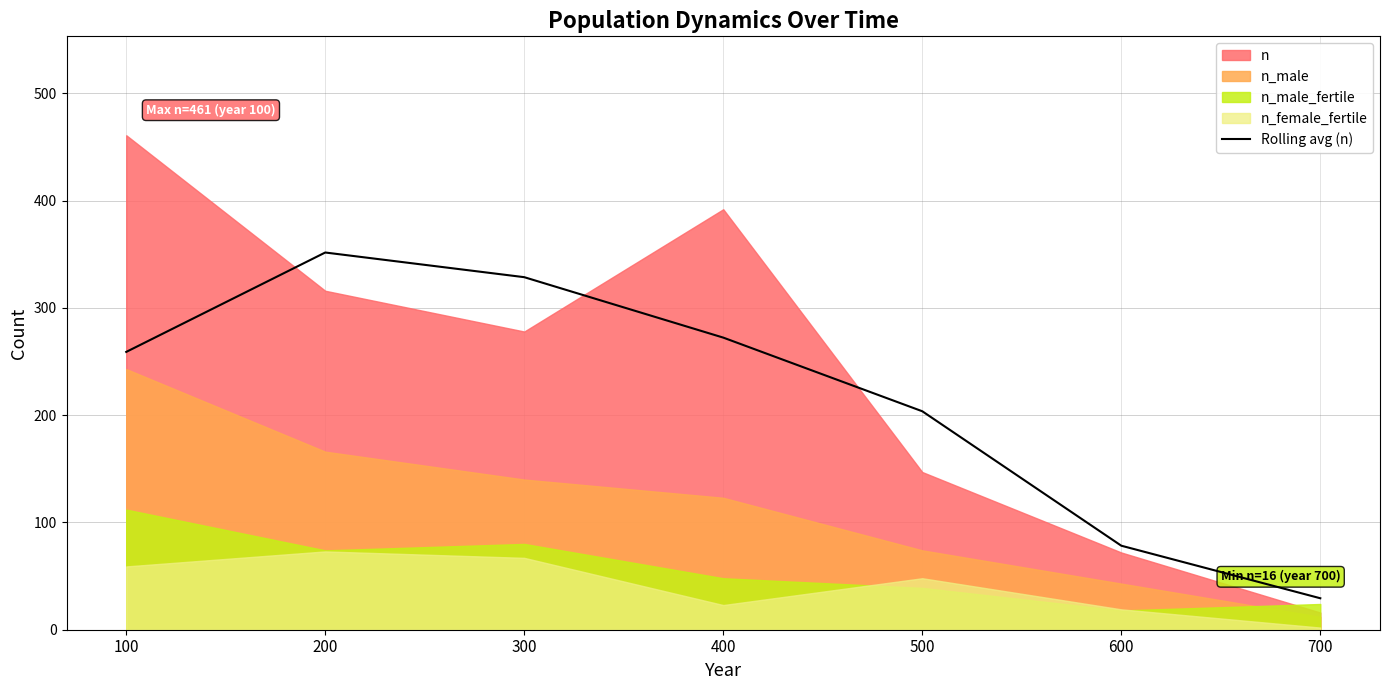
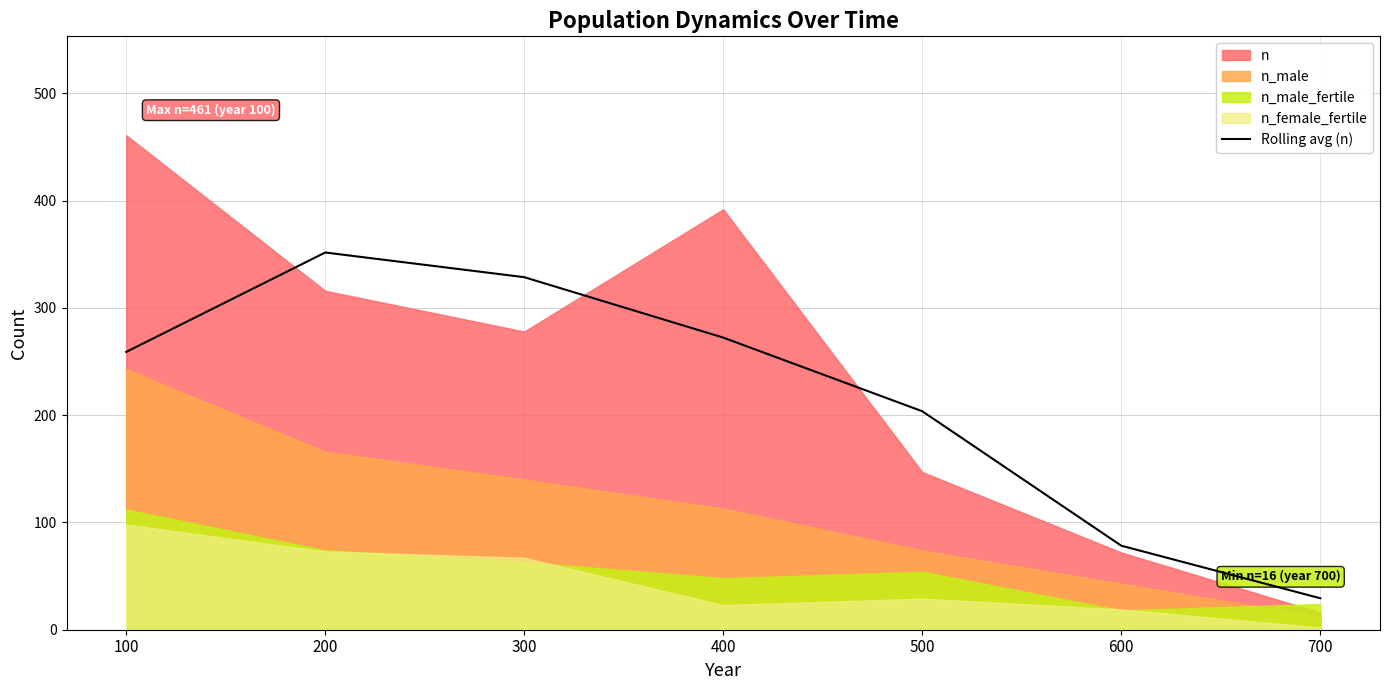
n_female_fertile, 100: 59 -> 98
n_male_fertile, 300: 80 -> 63
n_male, 400: 123 -> 113
n_male_fertile, 500: 39 -> 54
n_female_fertile, 500: 48 -> 29
